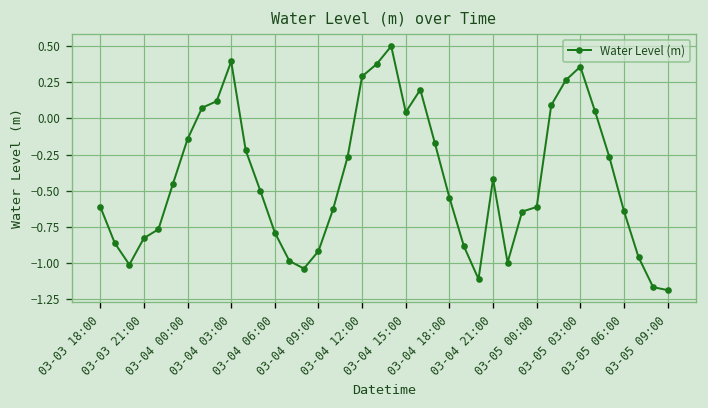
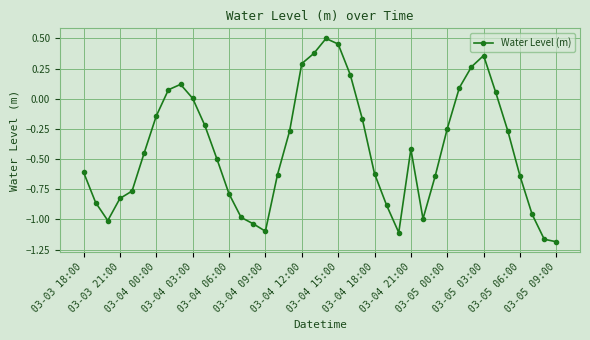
03-04 03:00: 0.39 -> 0.00
03-04 09:00: -0.92 -> -1.10
03-04 15:00: 0.04 -> 0.45
03-04 18:00: -0.55 -> -0.62
03-05 00:00: -0.61 -> -0.25
